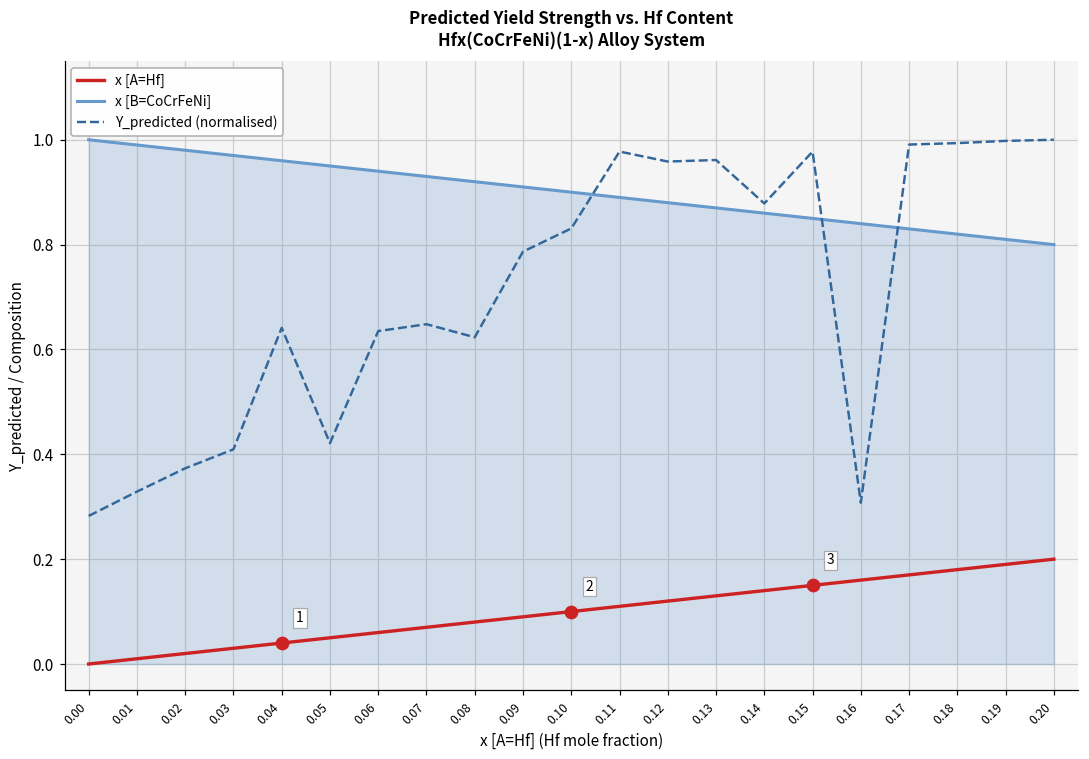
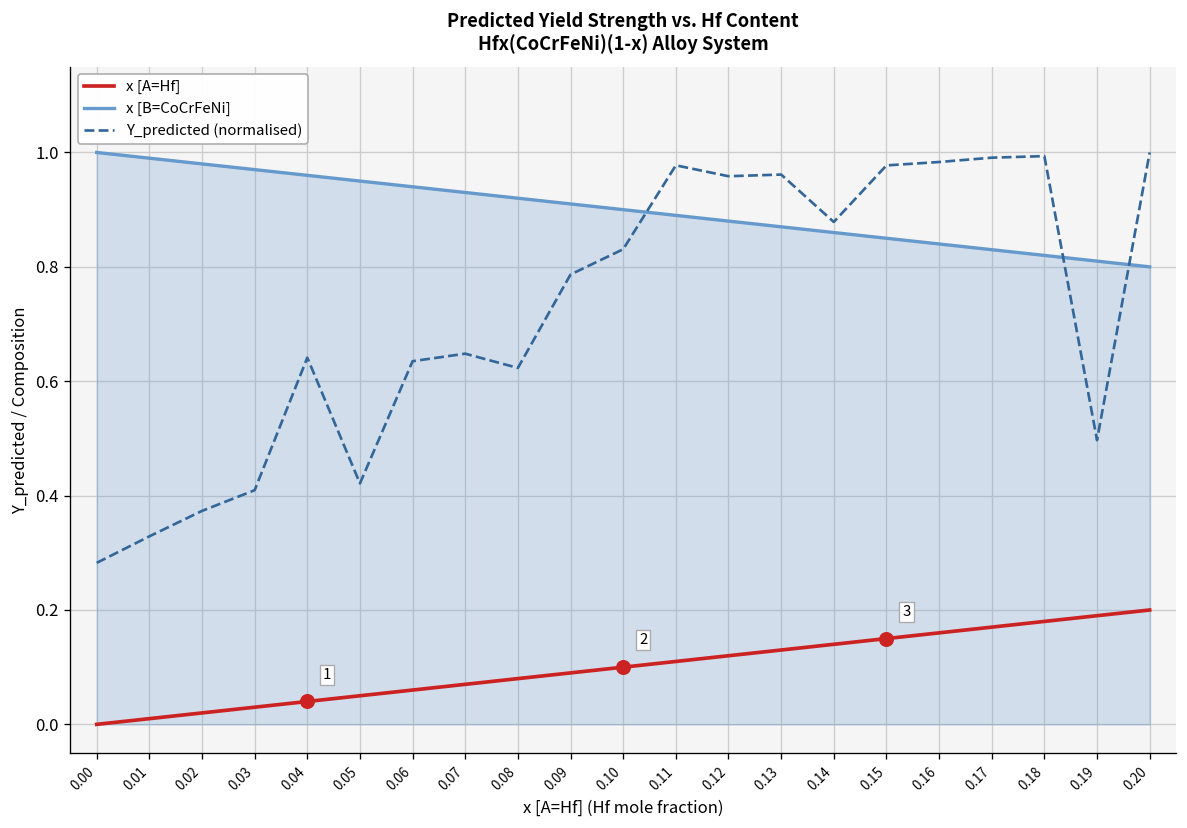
Y_predicted (normalised), 0.16: 0.31 -> 0.98
Y_predicted (normalised), 0.19: 1.00 -> 0.50
